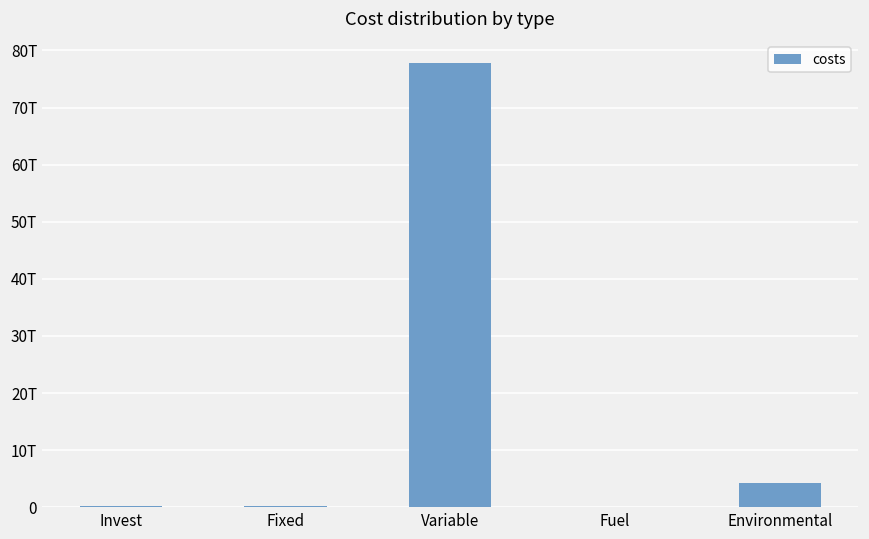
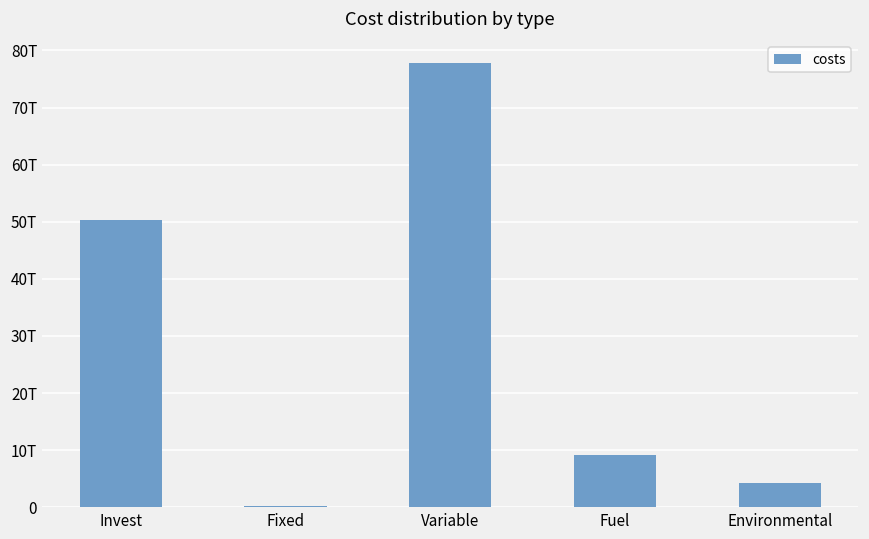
Invest: 0T -> 50T
Fuel: 0T -> 9T
